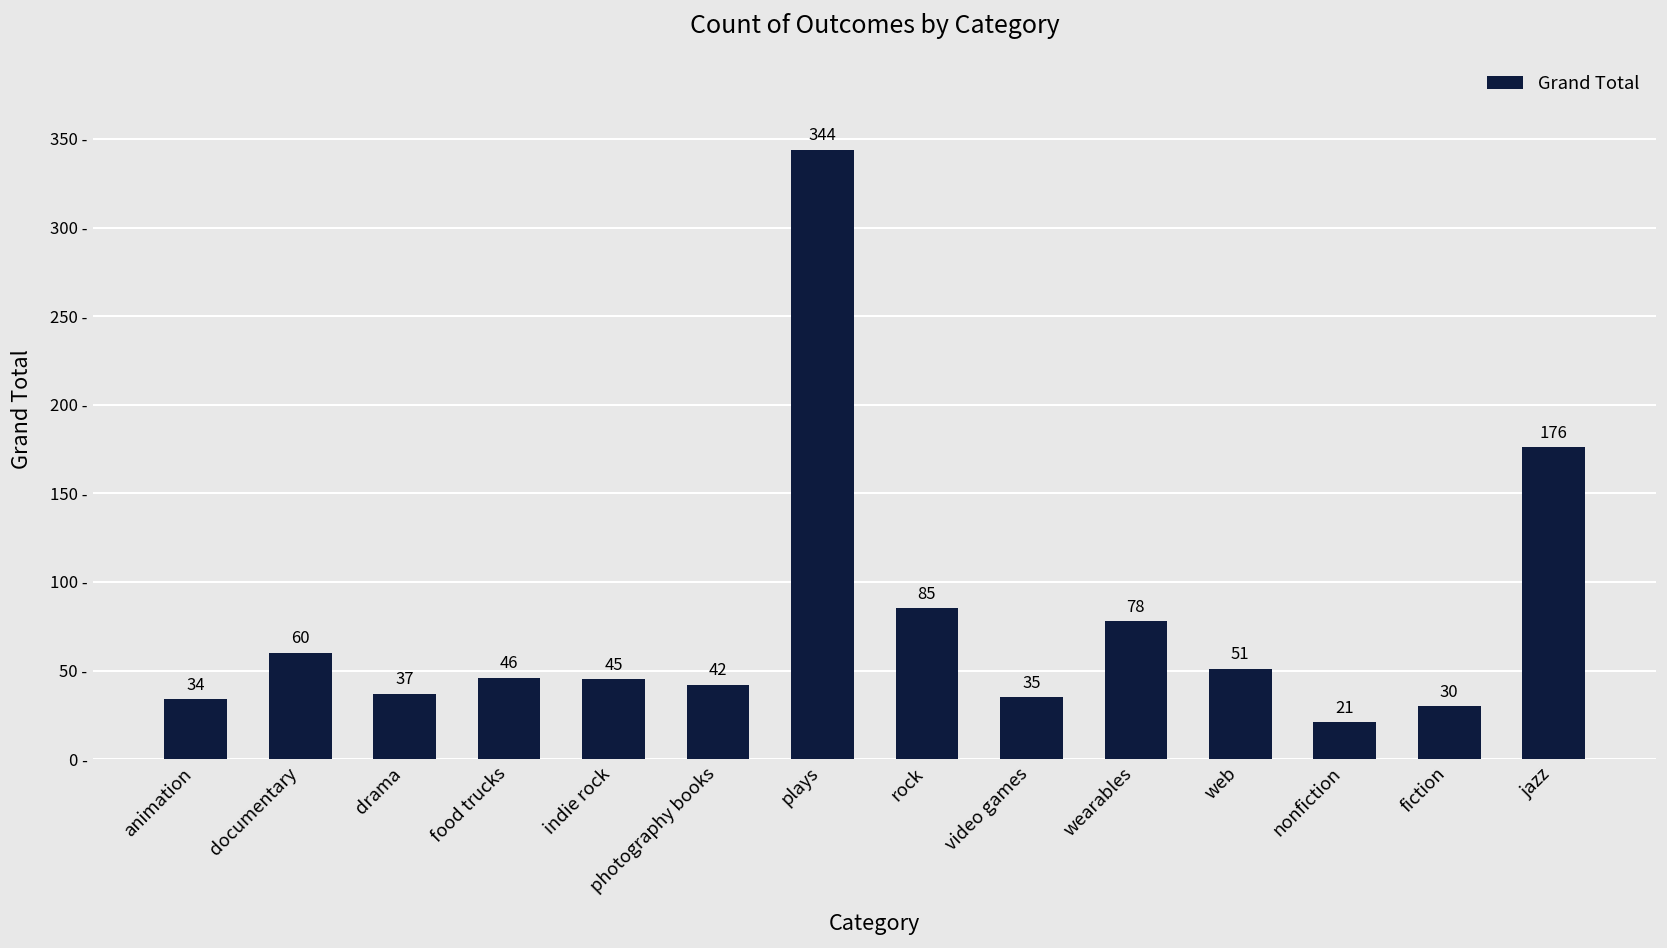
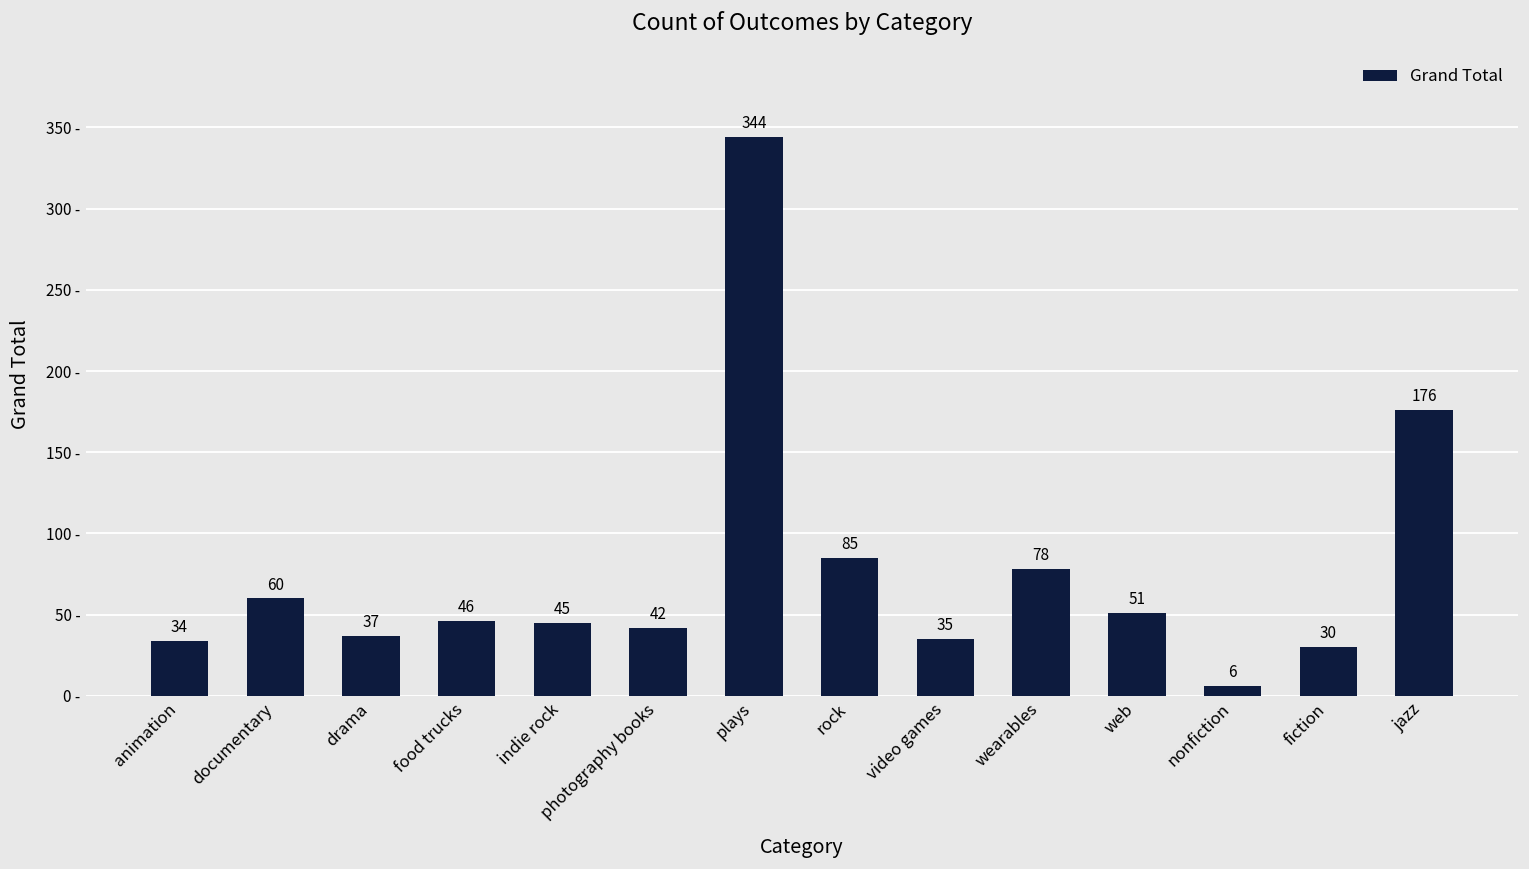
nonfiction: 21 -> 6
